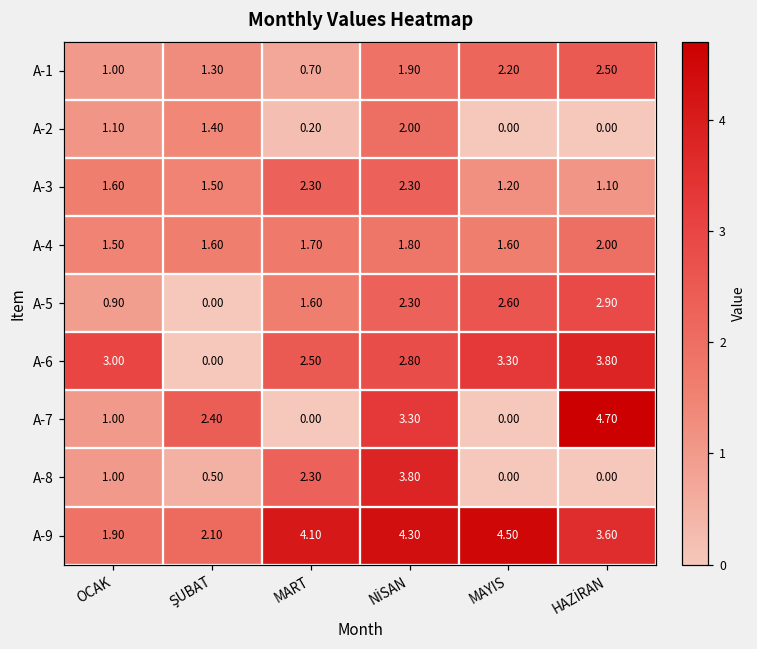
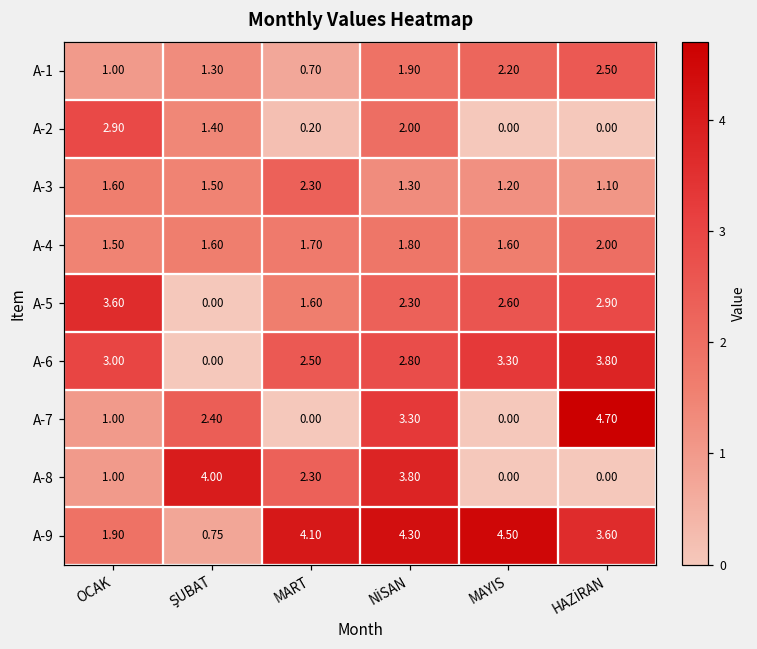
A-2, OCAK: 1.10 -> 2.90
A-3, NİSAN: 2.30 -> 1.30
A-5, OCAK: 0.90 -> 3.60
A-8, ŞUBAT: 0.50 -> 4.00
A-9, ŞUBAT: 2.10 -> 0.75
